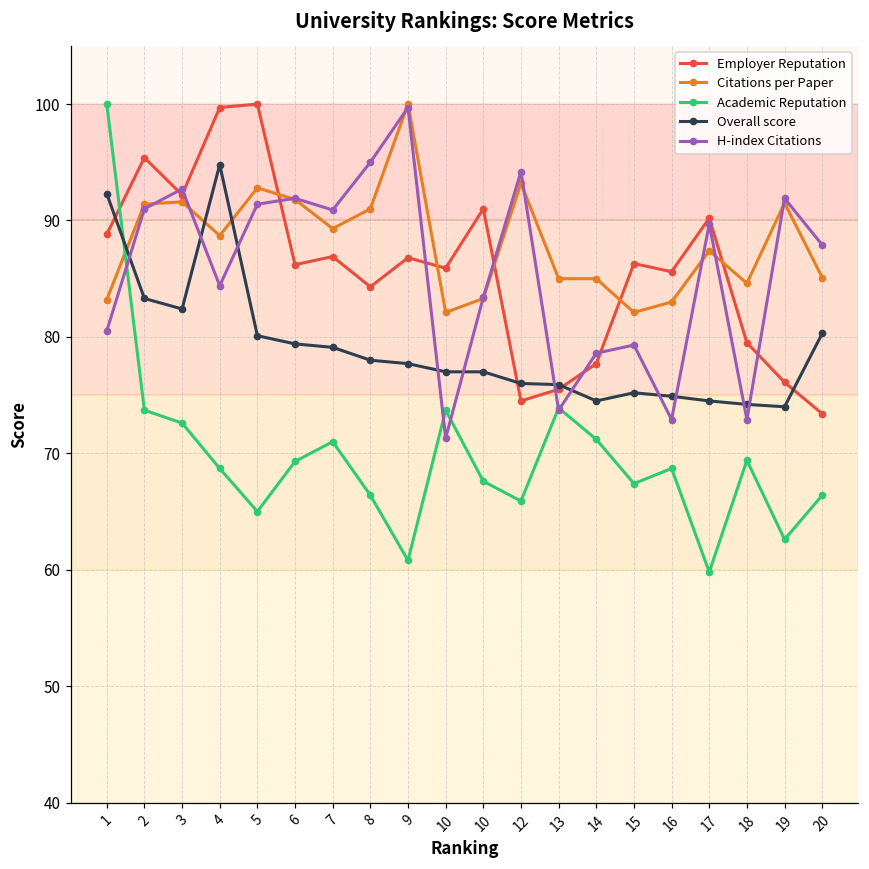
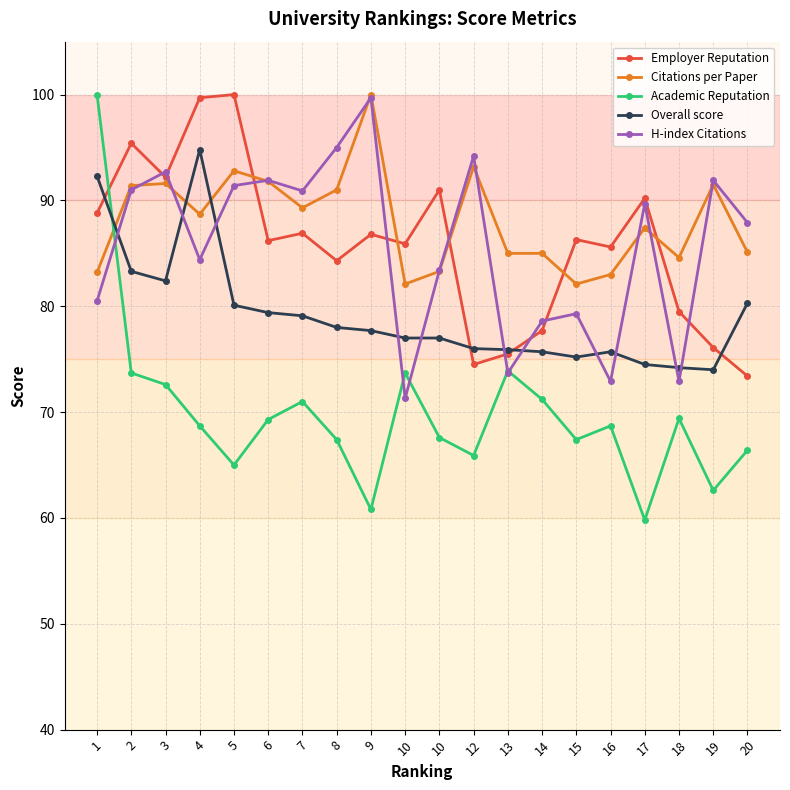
Academic Reputation, 8: 66.4 -> 67.4
Overall score, 14: 74.5 -> 75.7
Overall score, 16: 74.9 -> 75.7
